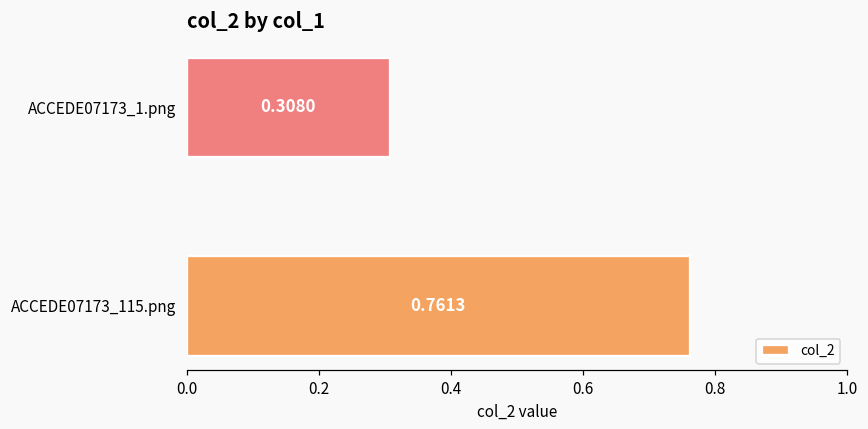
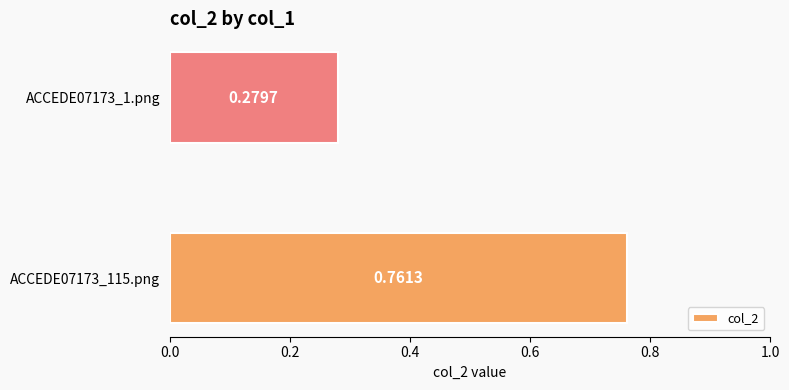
ACCEDE07173_1.png: 0.3080 -> 0.2797
